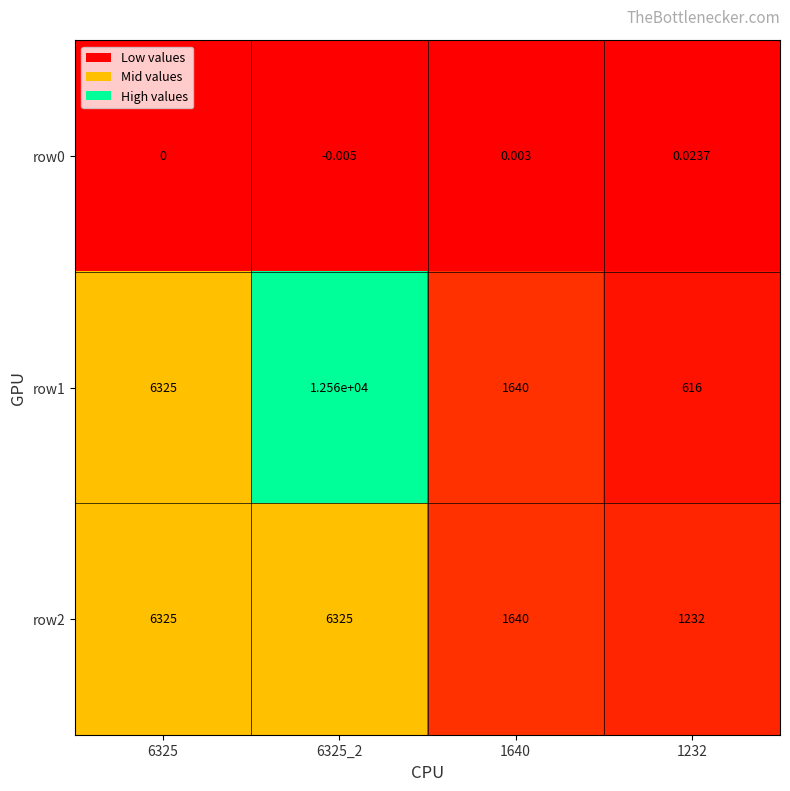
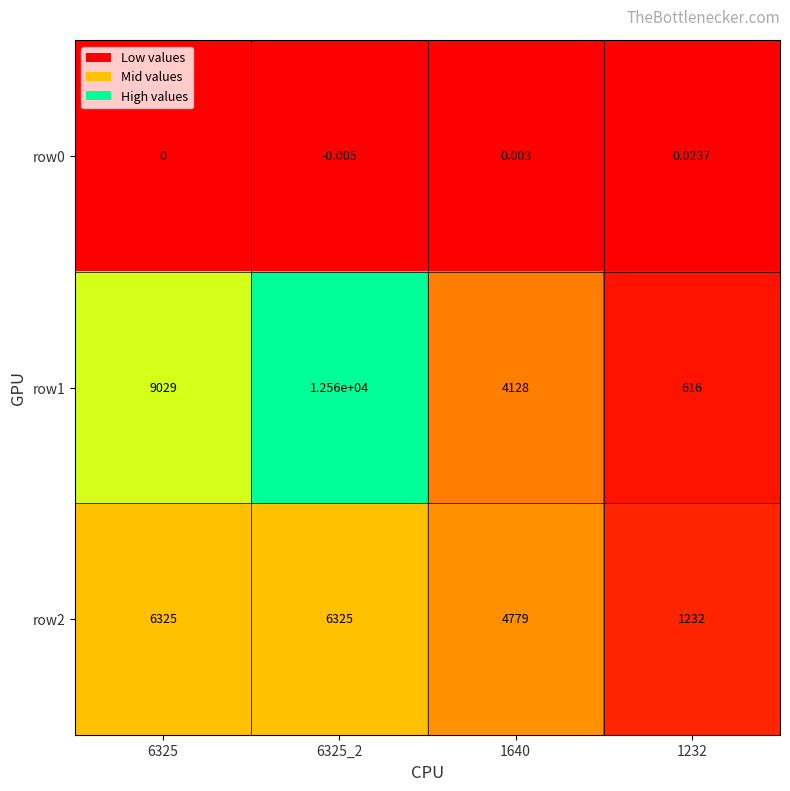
row1, 6325: 6325 -> 9029
row1, 1640: 1640 -> 4128
row2, 1640: 1640 -> 4779
